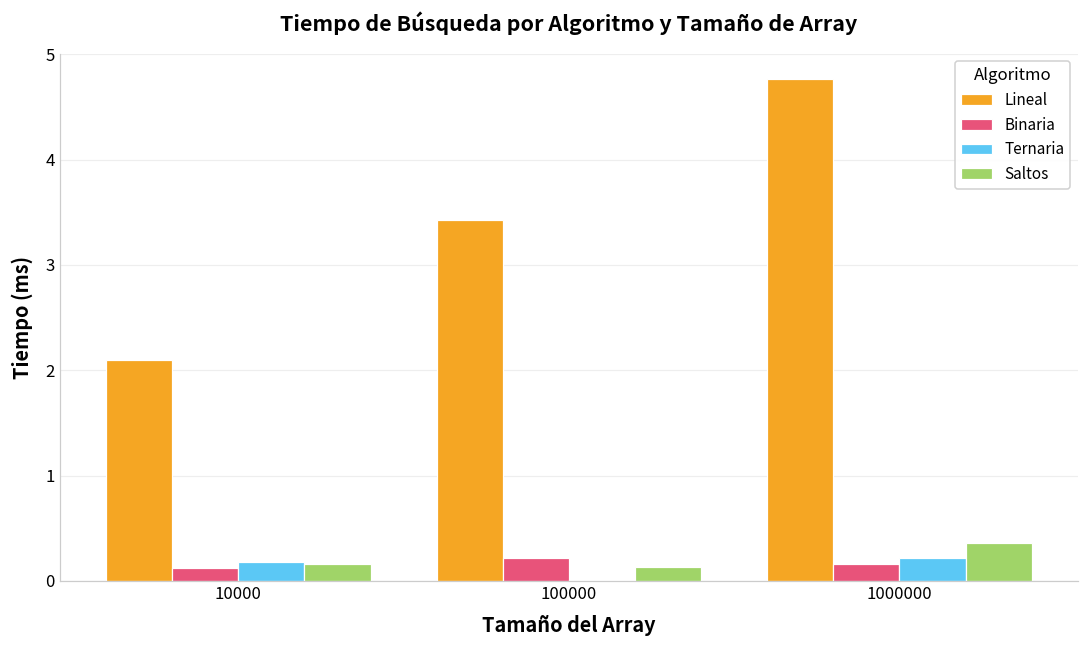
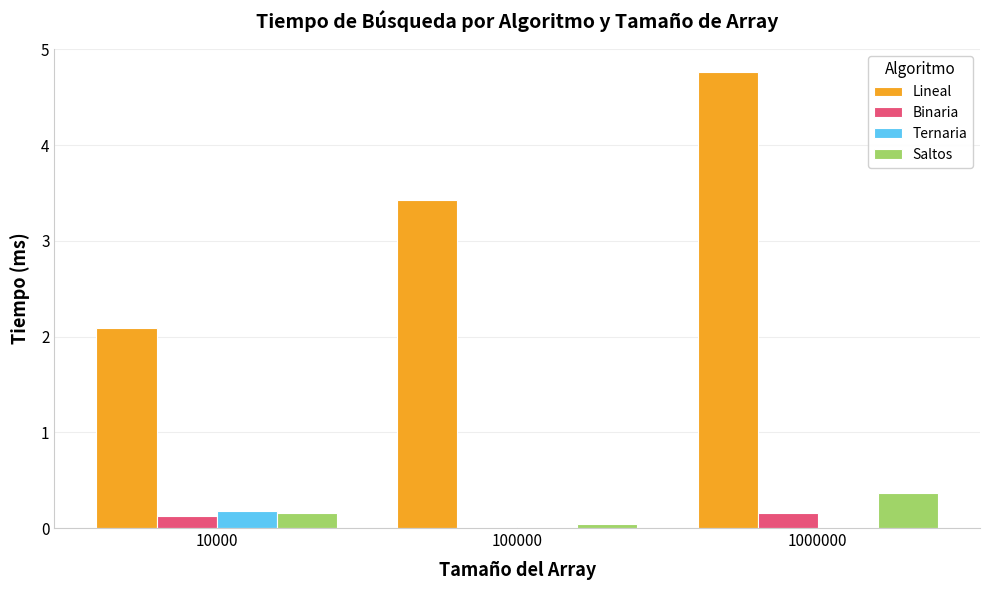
Binaria, 100000: 0.2 -> 0.0
Saltos, 100000: 0.1 -> 0.0
Ternaria, 1000000: 0.2 -> 0.0
